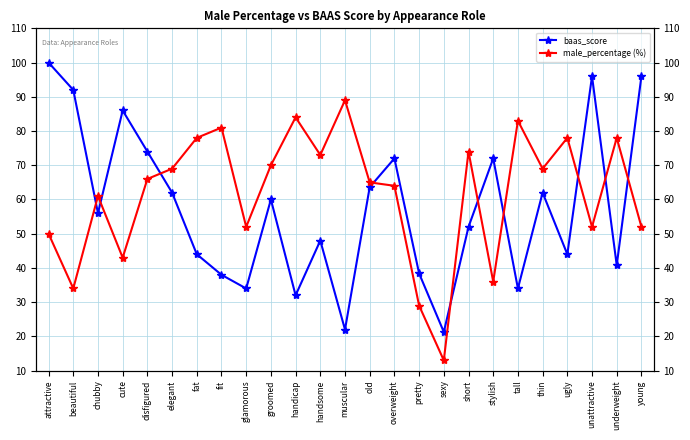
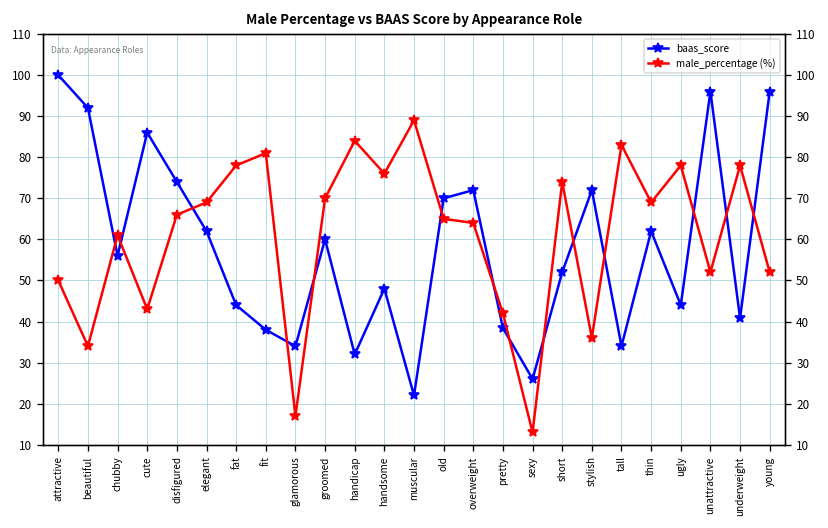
male_percentage (%), glamorous: 52 -> 17
male_percentage (%), handsome: 73 -> 76
baas_score, old: 64 -> 70
male_percentage (%), pretty: 29 -> 42
baas_score, sexy: 21 -> 26
